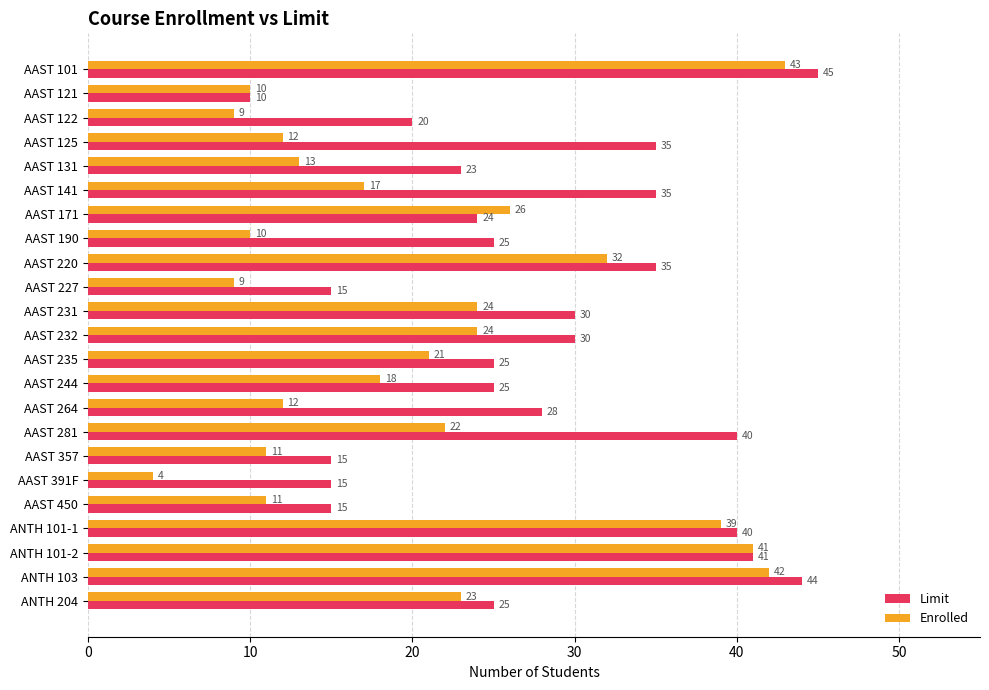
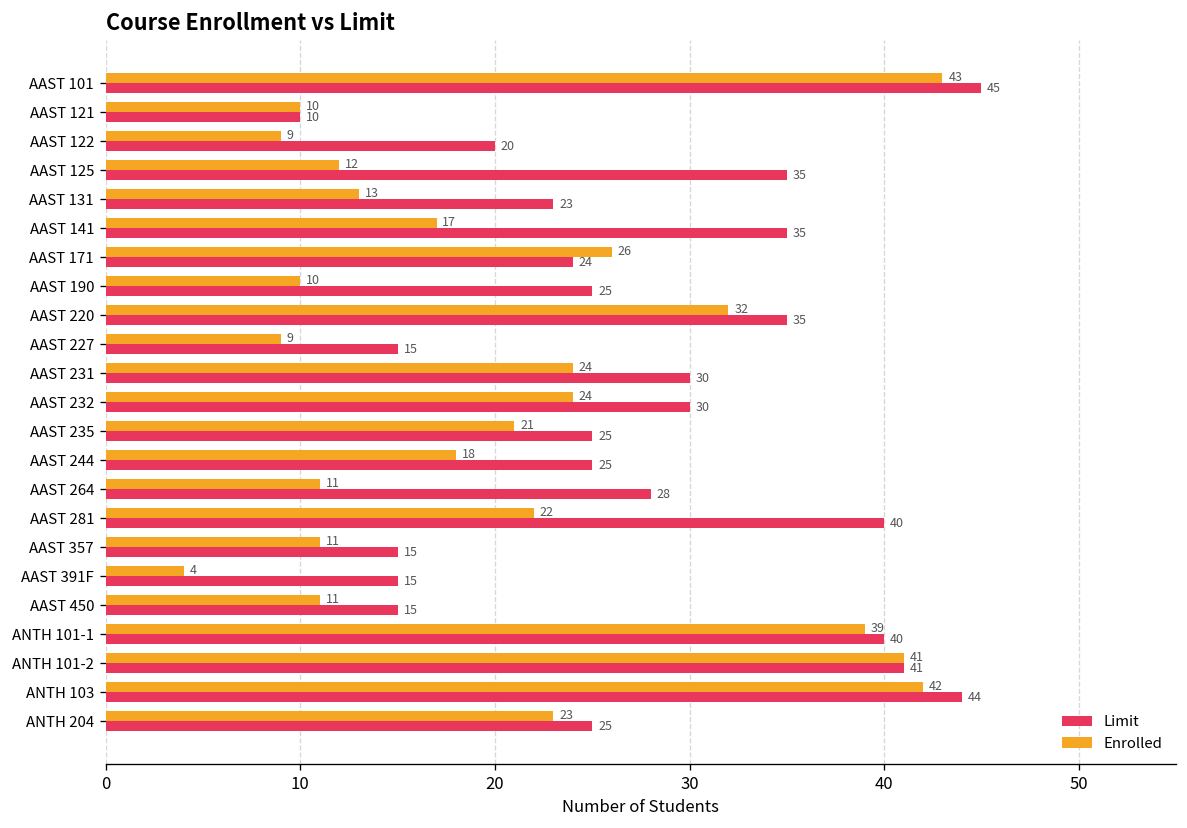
Enrolled, AAST 264: 12 -> 11
